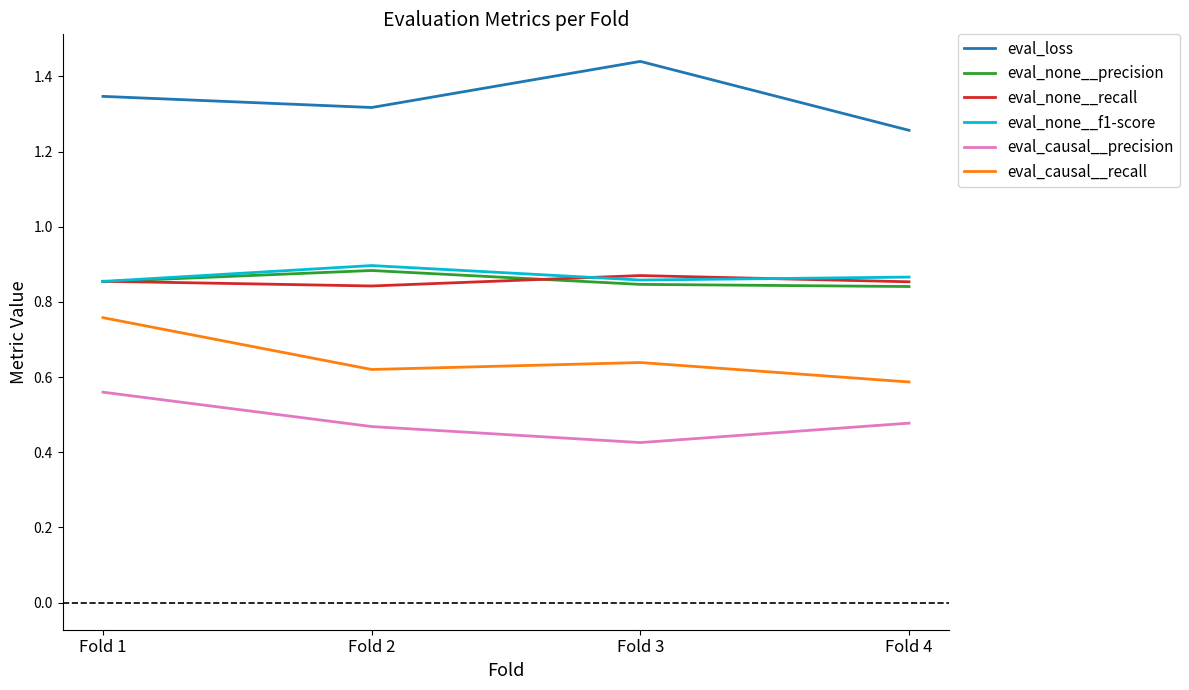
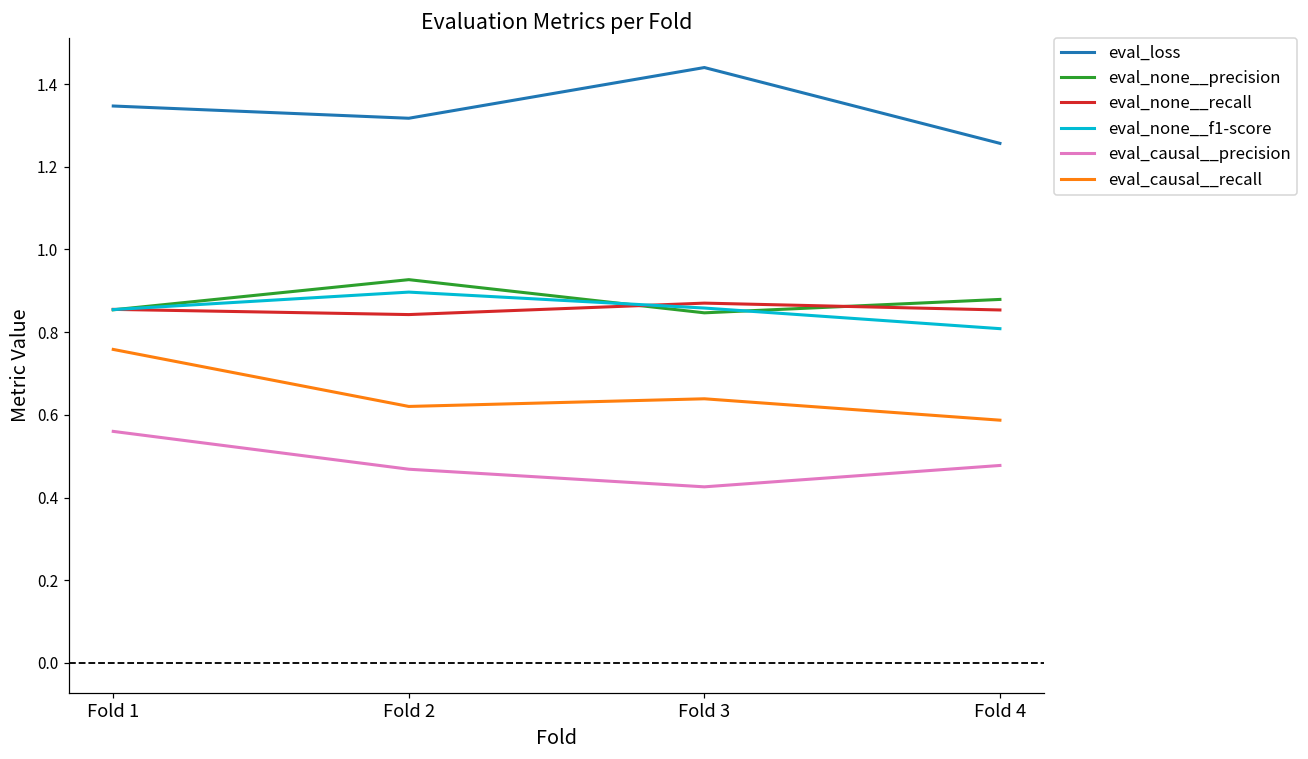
eval_none__precision, Fold 2: 0.88 -> 0.93
eval_none__precision, Fold 4: 0.84 -> 0.88
eval_none__f1-score, Fold 4: 0.87 -> 0.81
